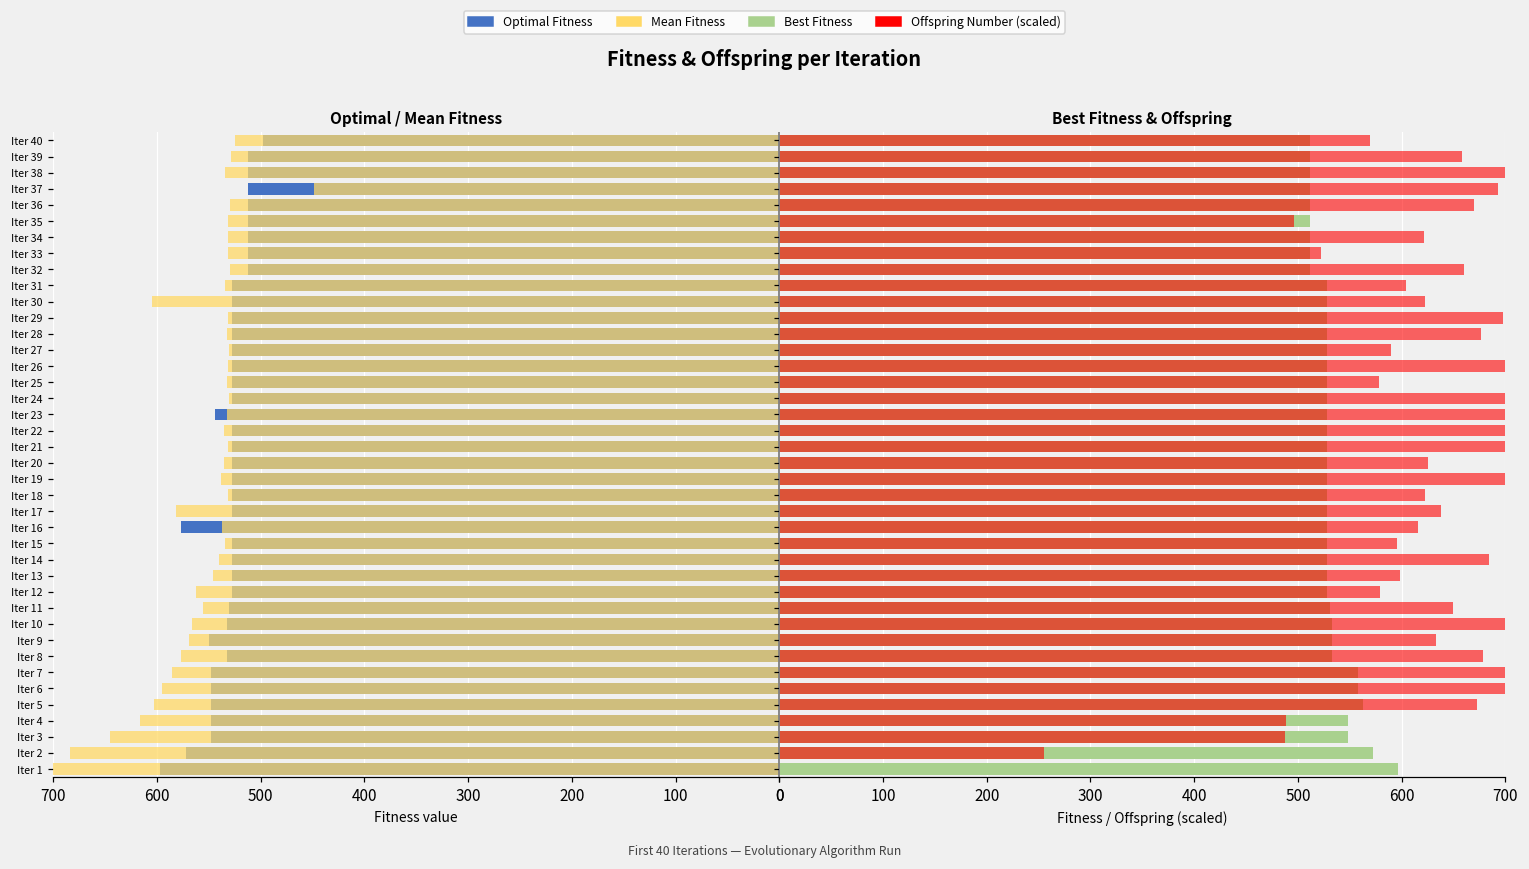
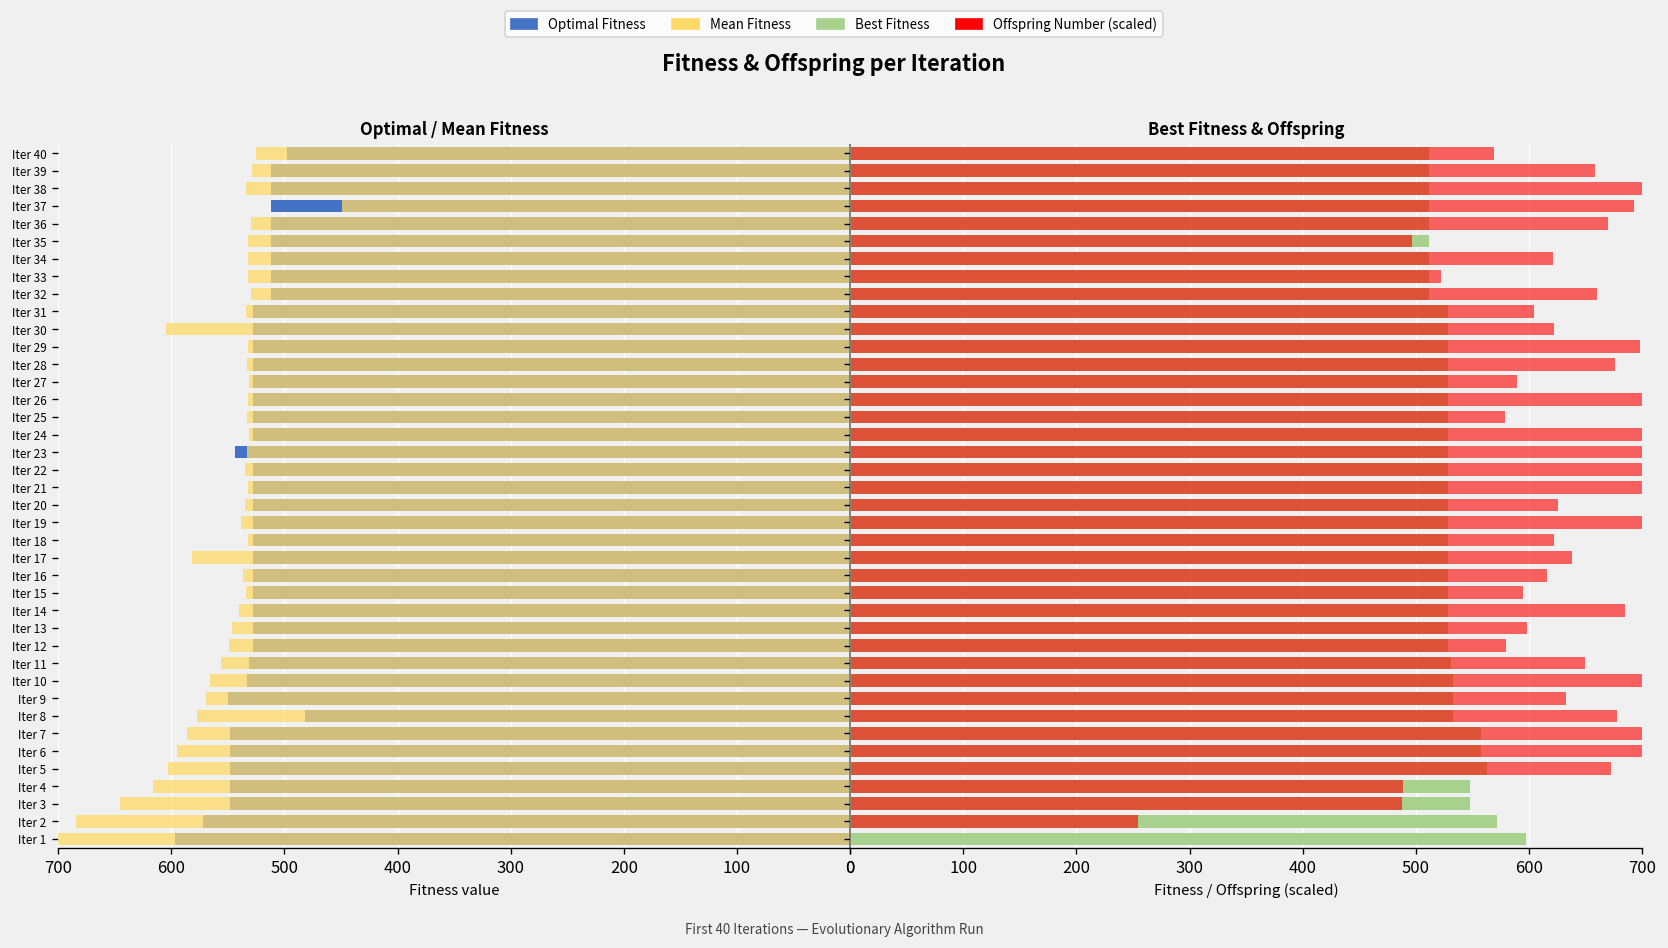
Optimal / Mean Fitness, Optimal Fitness, Iter 16: 580 -> 530
Optimal / Mean Fitness, Mean Fitness, Iter 12: 560 -> 550
Optimal / Mean Fitness, Optimal Fitness, Iter 8: 530 -> 480
